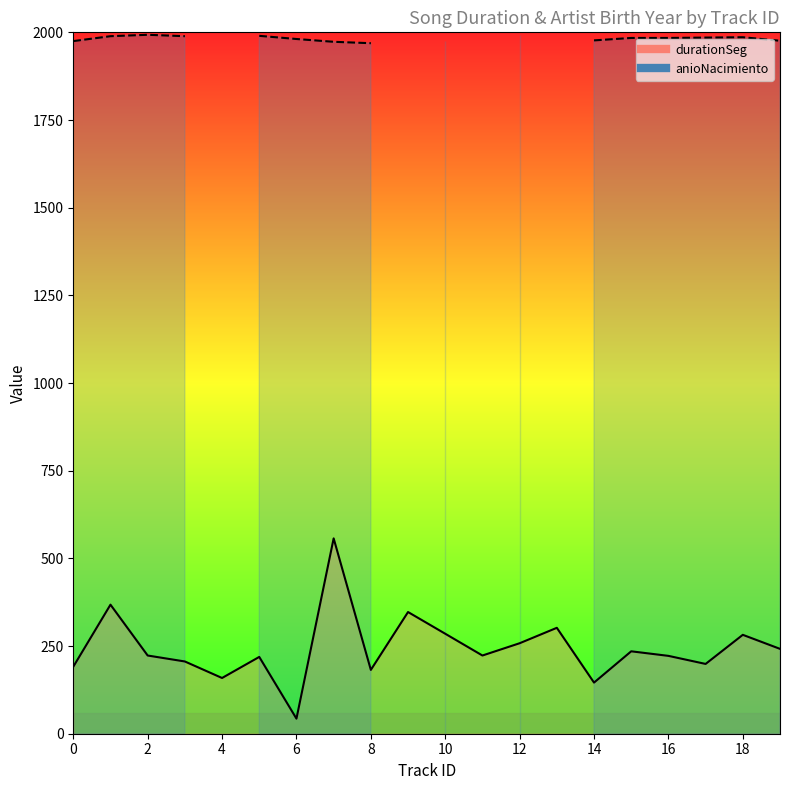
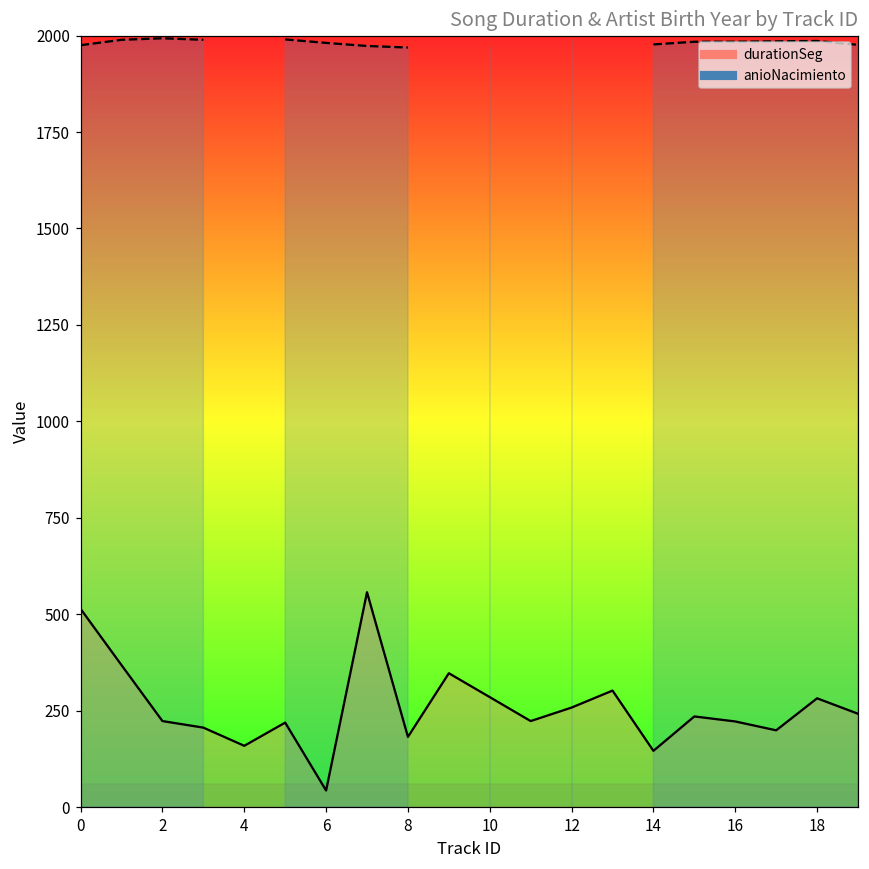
durationSeg, 0: 190 -> 510
